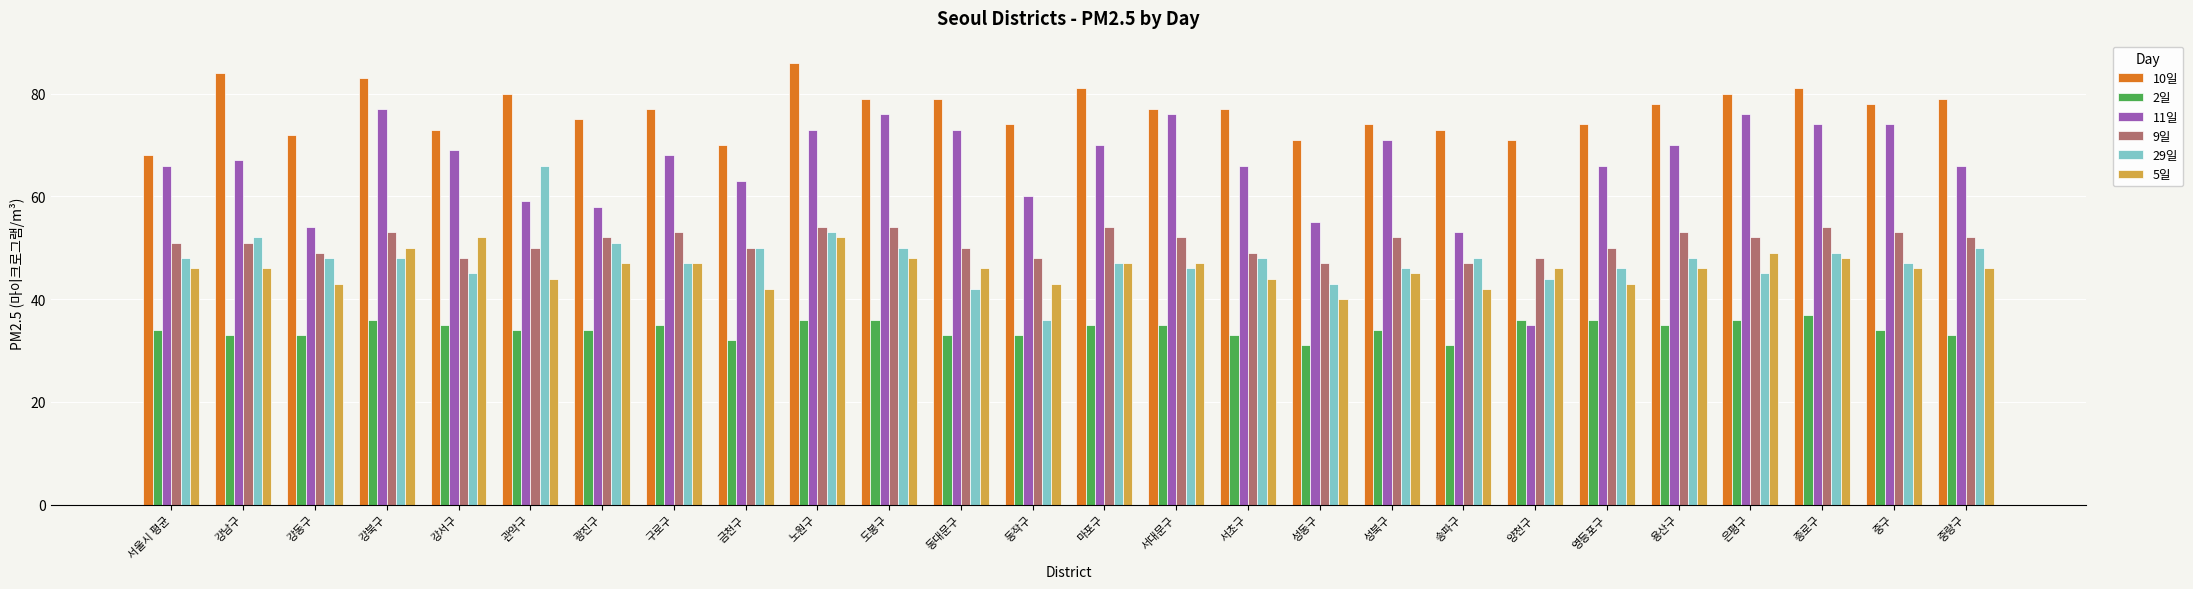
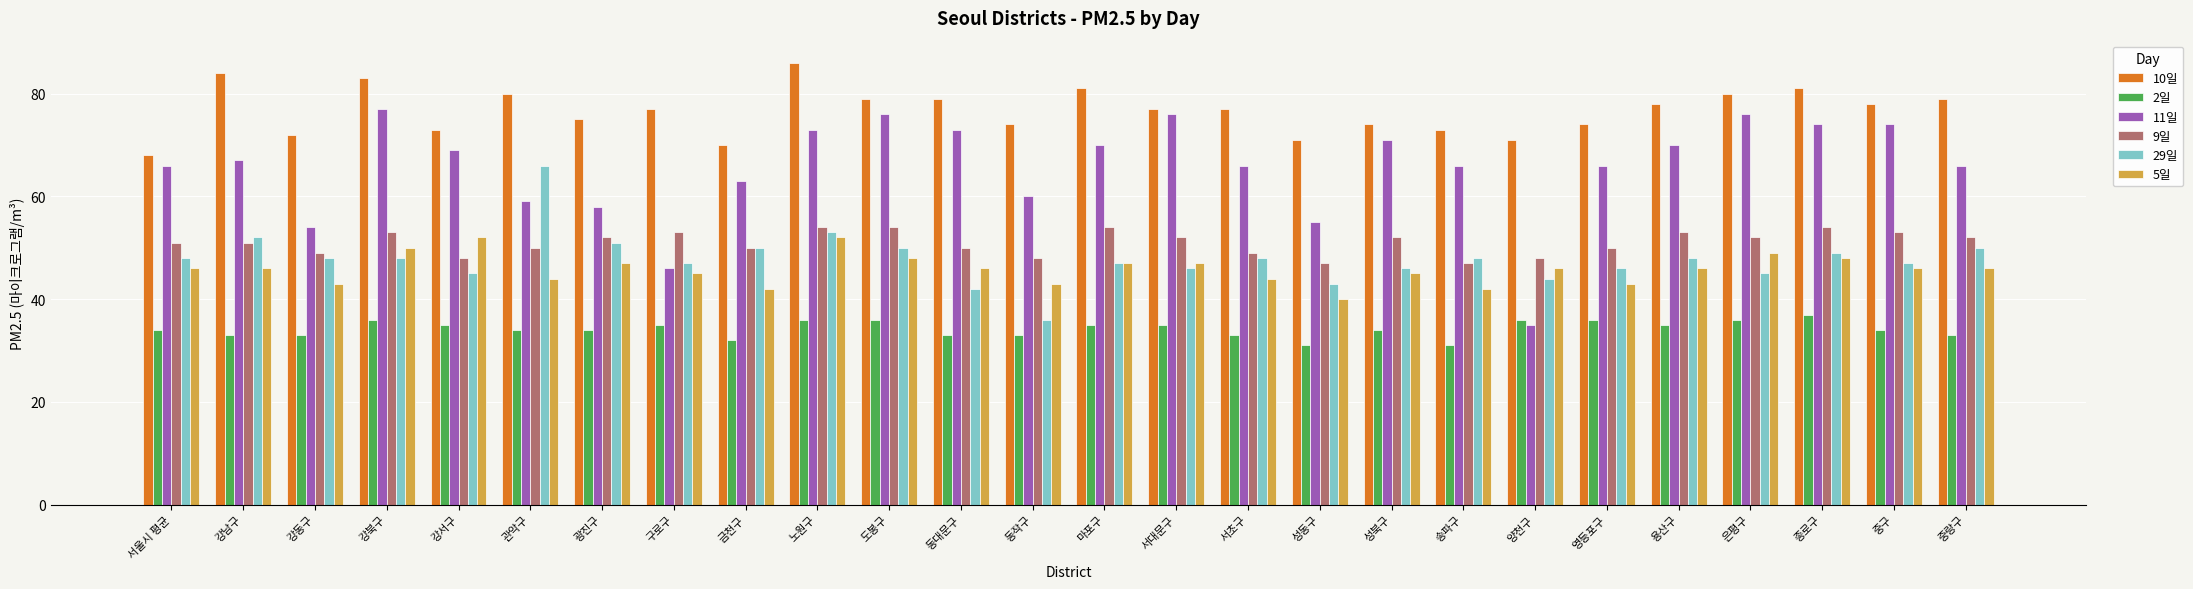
11일, 구로구: 68 -> 46
5일, 구로구: 47 -> 45
11일, 송파구: 53 -> 66
